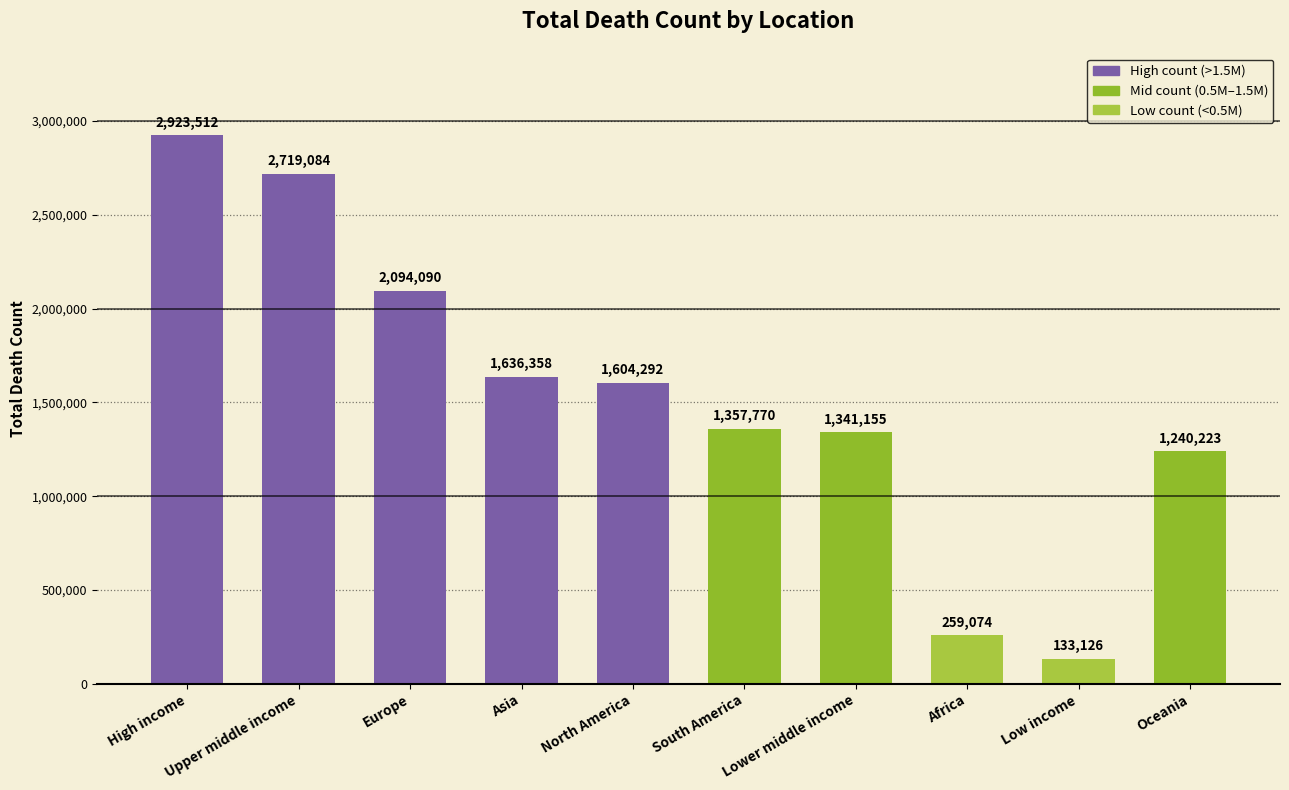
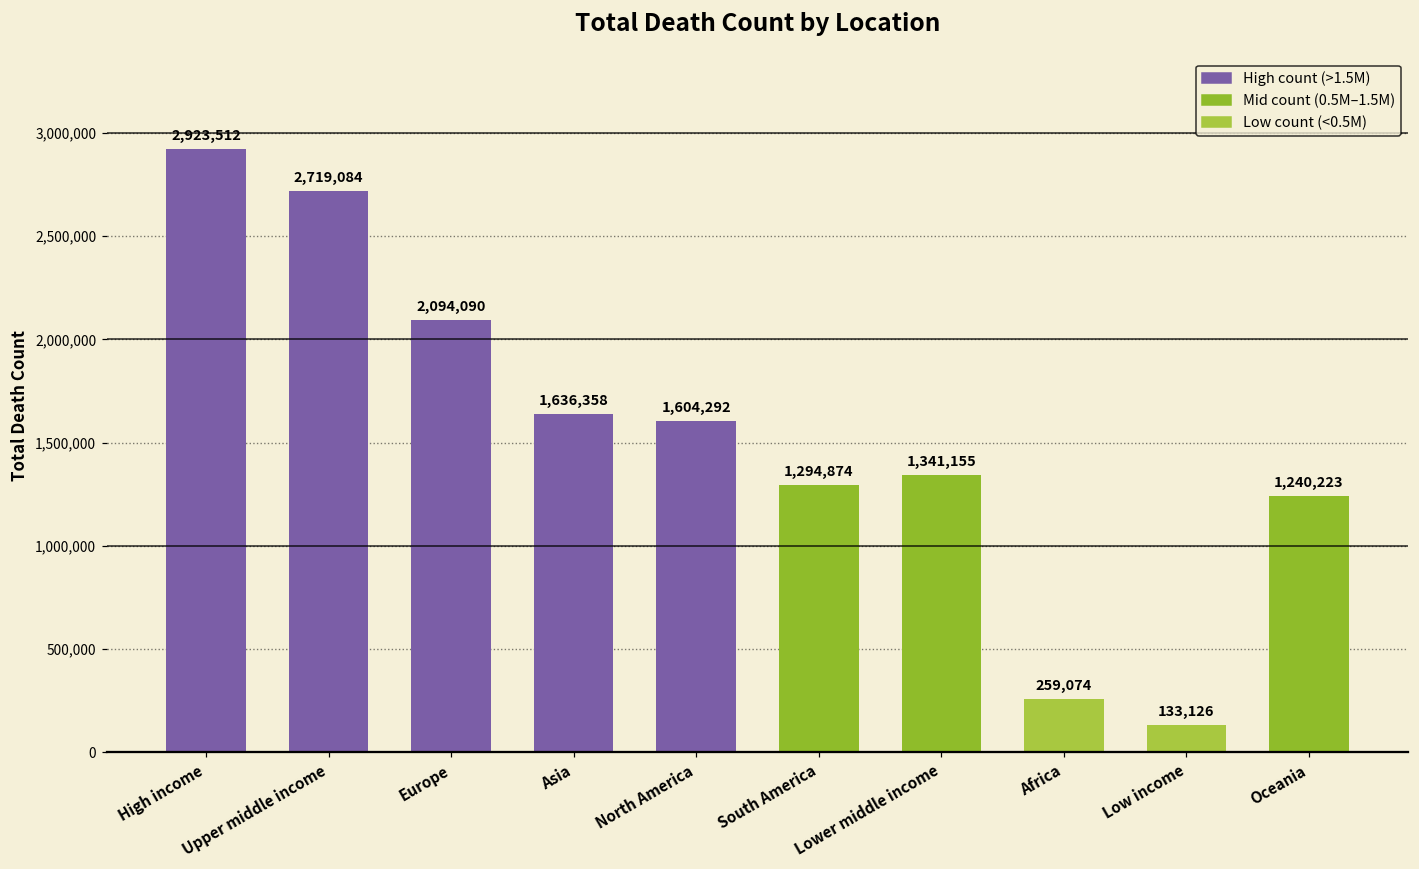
South America: 1,357,770 -> 1,294,874
